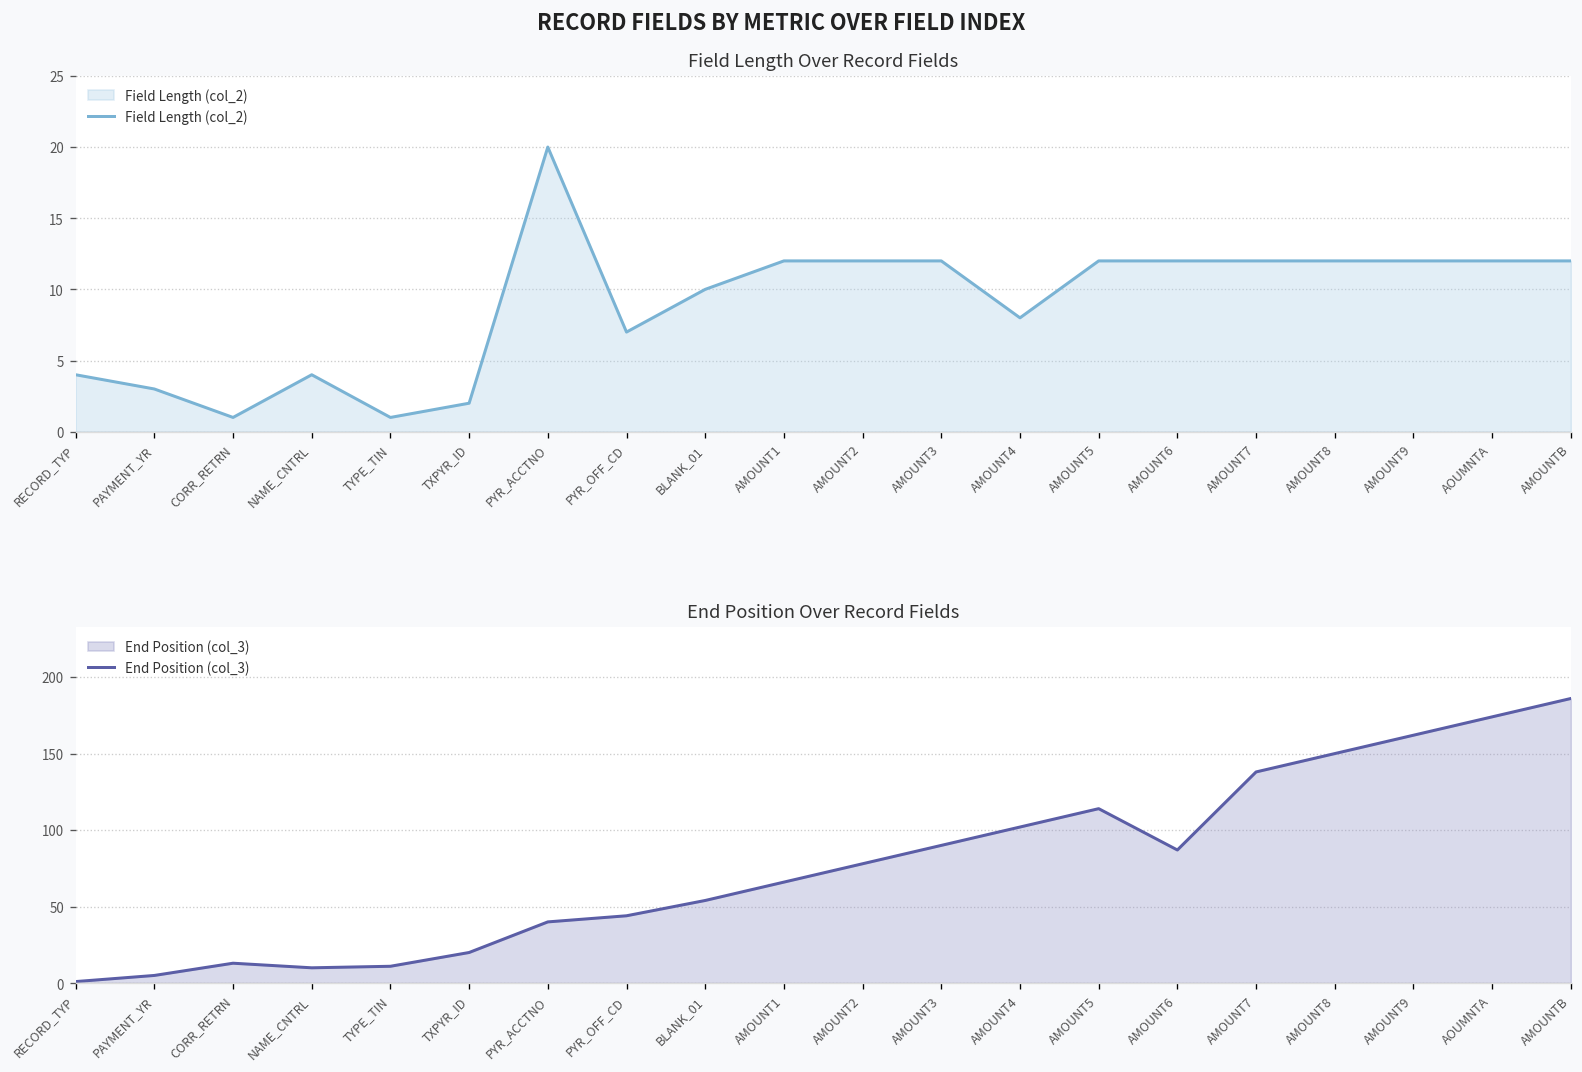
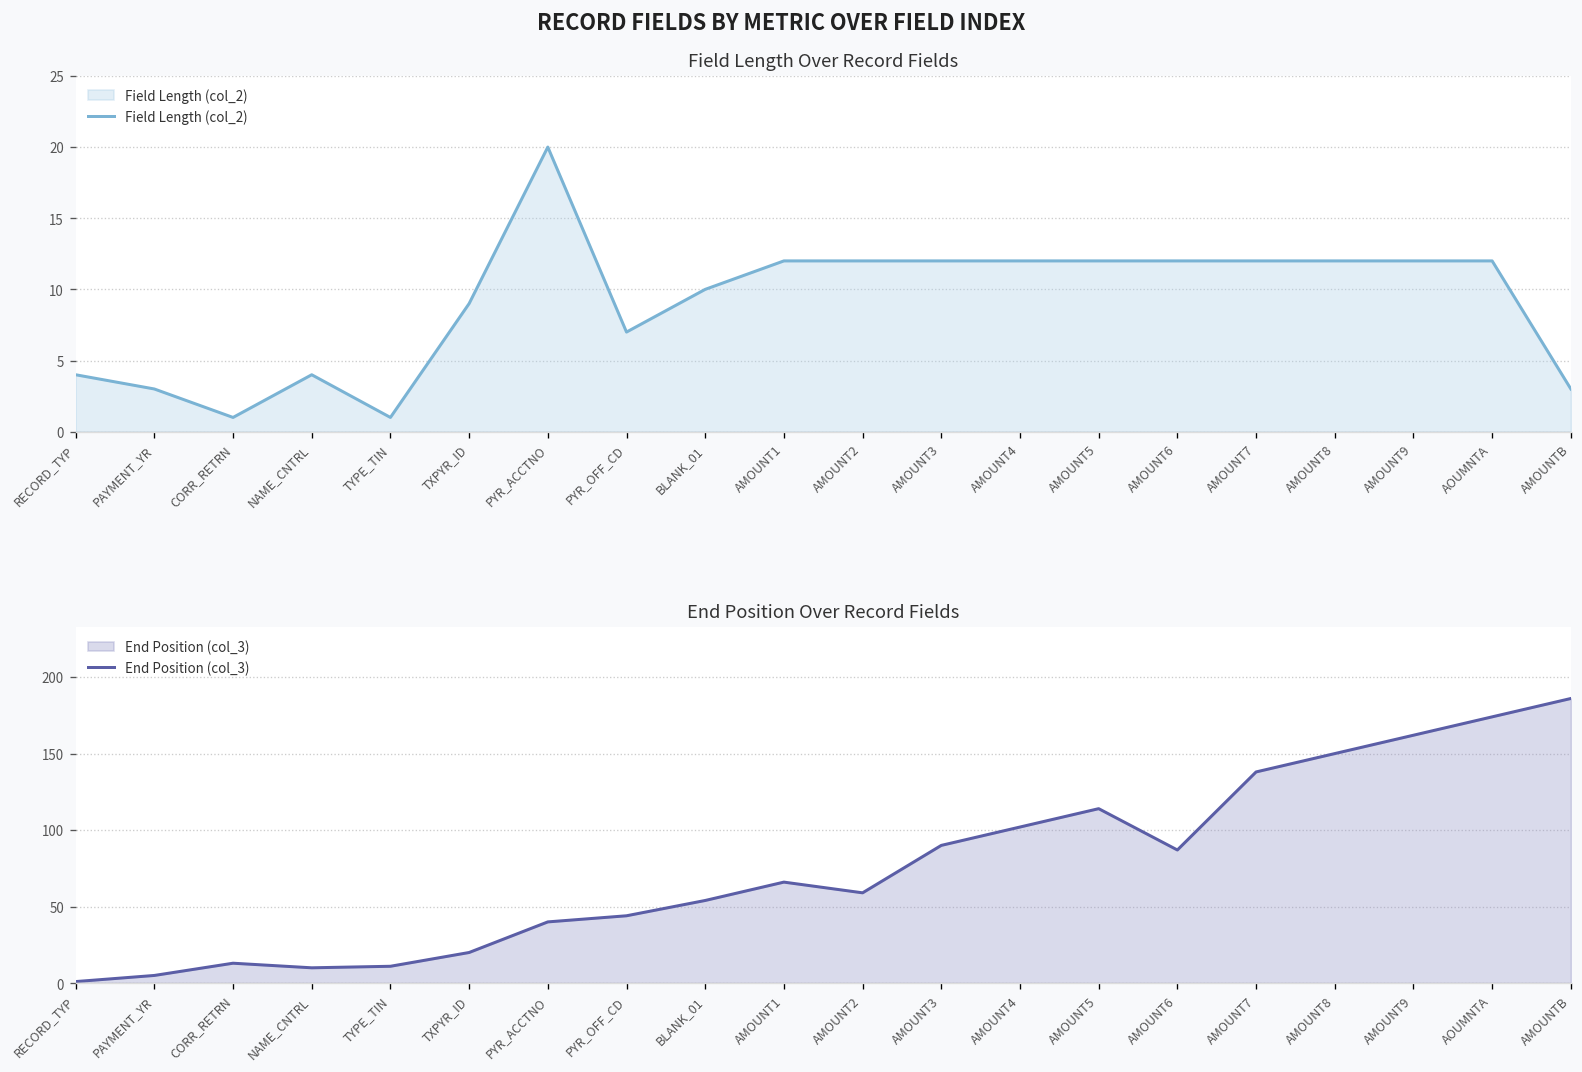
Field Length Over Record Fields, TXPYR_ID: 2 -> 9
Field Length Over Record Fields, AMOUNT4: 8 -> 12
Field Length Over Record Fields, AMOUNTB: 12 -> 3
End Position Over Record Fields, AMOUNT2: 78 -> 59
